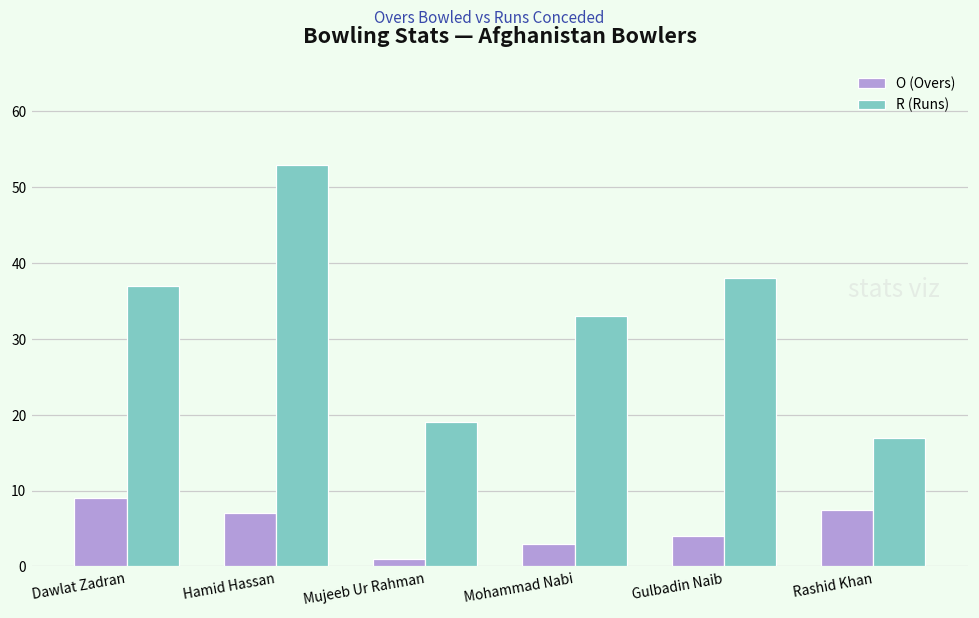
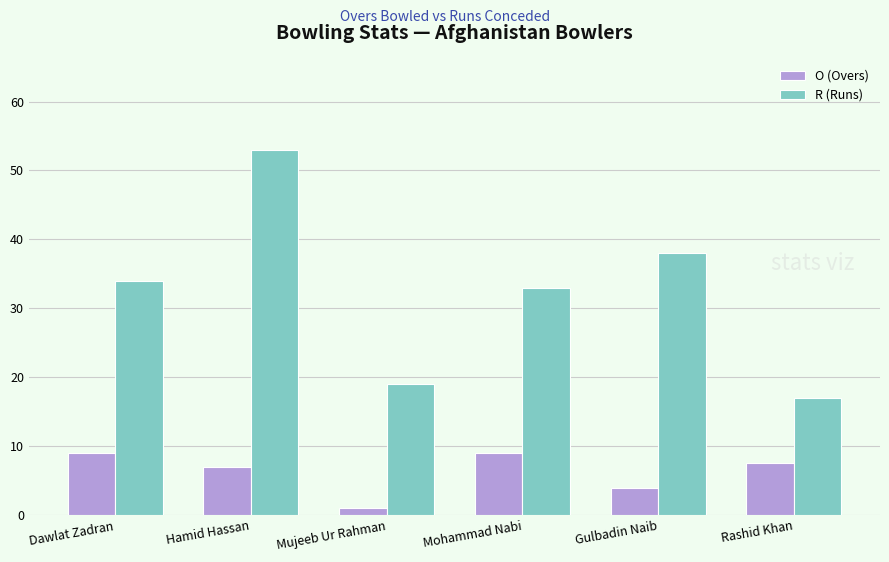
R (Runs), Dawlat Zadran: 37 -> 34
O (Overs), Mohammad Nabi: 3 -> 9
